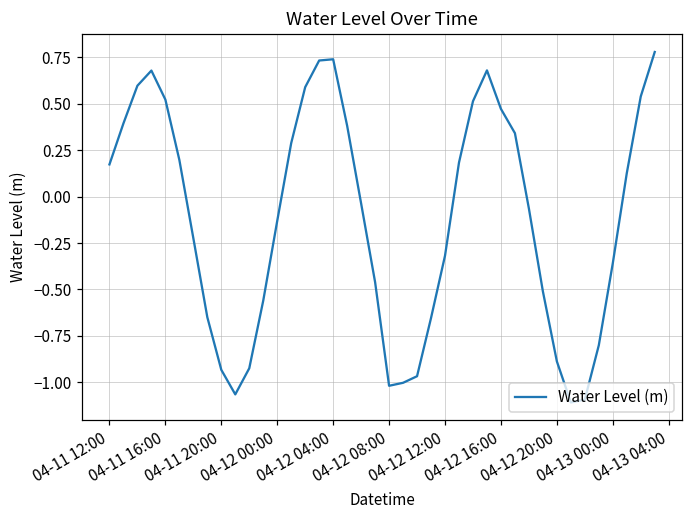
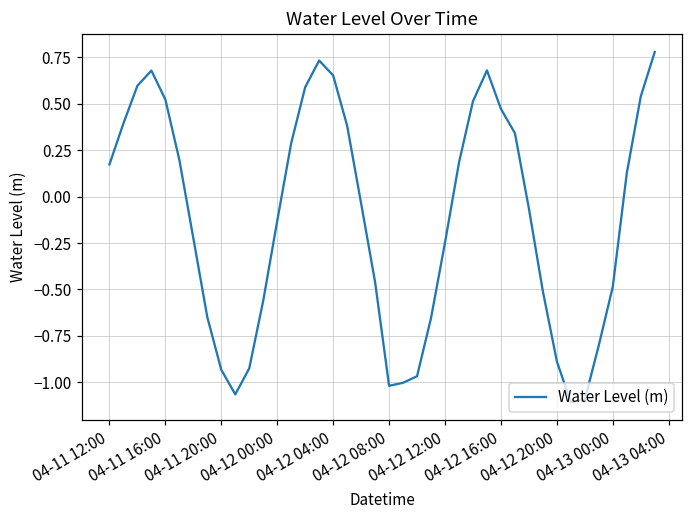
04-12 04:00: 0.74 -> 0.65
04-12 12:00: -0.32 -> -0.25
04-13 00:00: -0.36 -> -0.49
